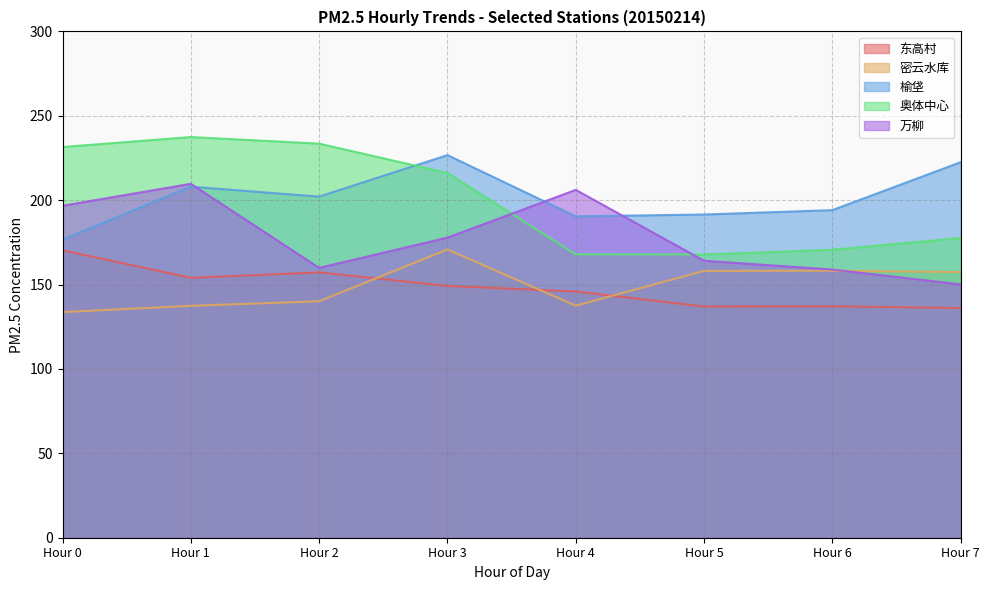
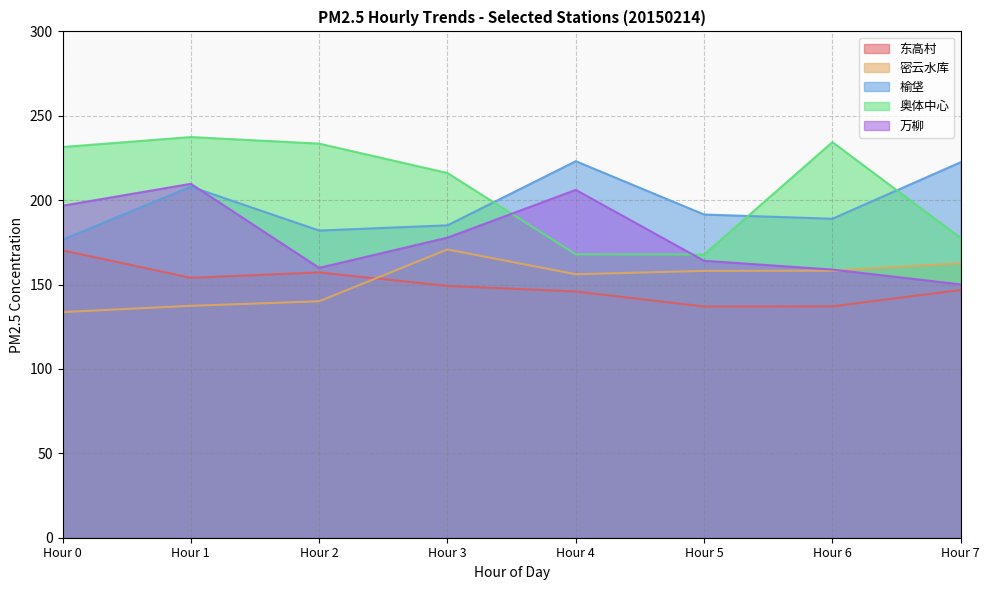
榆垡, Hour 2: 202 -> 182
榆垡, Hour 3: 227 -> 185
密云水库, Hour 4: 138 -> 156
榆垡, Hour 4: 190 -> 223
榆垡, Hour 6: 194 -> 189
奥体中心, Hour 6: 171 -> 234
东高村, Hour 7: 136 -> 147
密云水库, Hour 7: 157 -> 163
